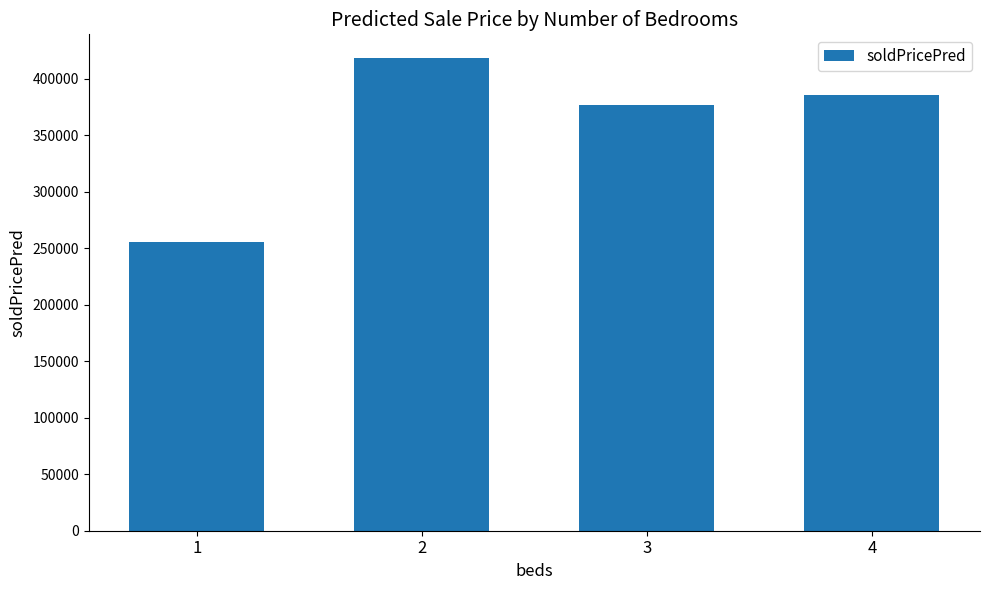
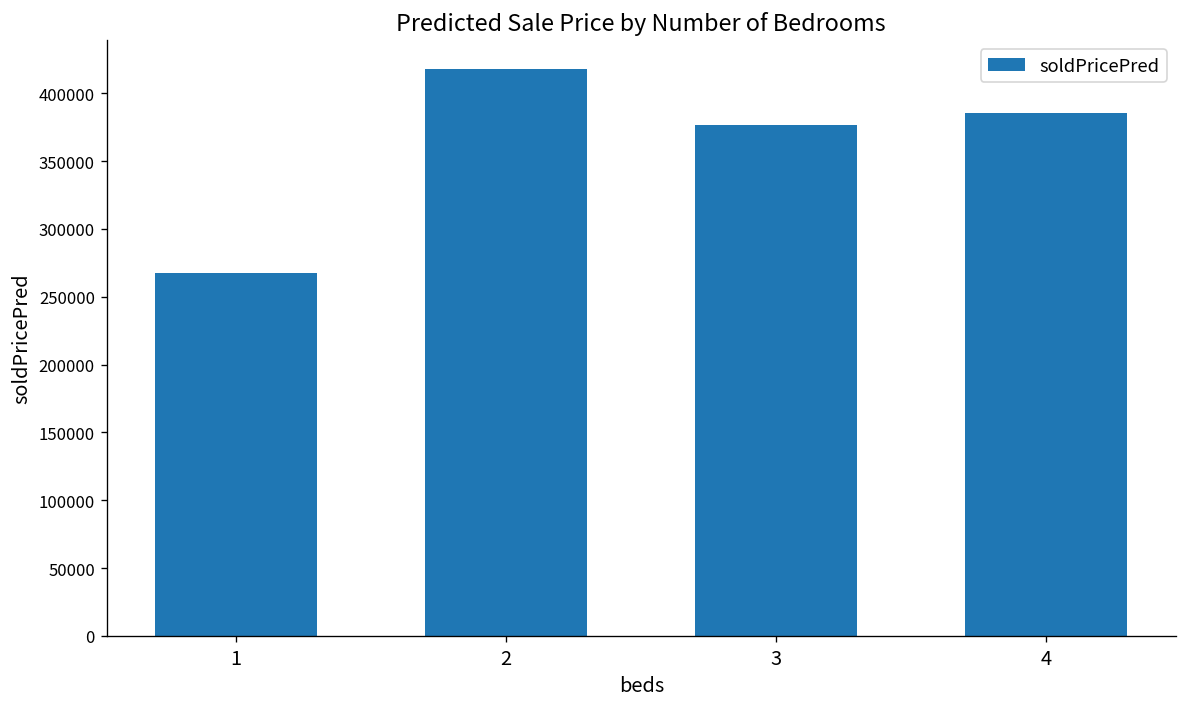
1: 255000 -> 267000
